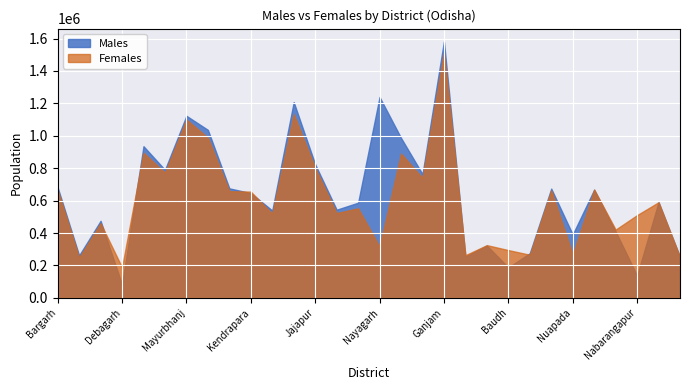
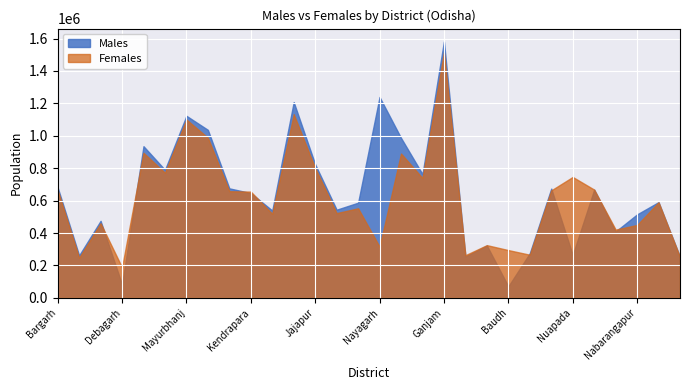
Males, Baudh: 190000 -> 70000
Males, Nuapada: 390000 -> 260000
Females, Nuapada: 270000 -> 750000
Males, Nabarangapur: 140000 -> 520000
Females, Nabarangapur: 510000 -> 450000
